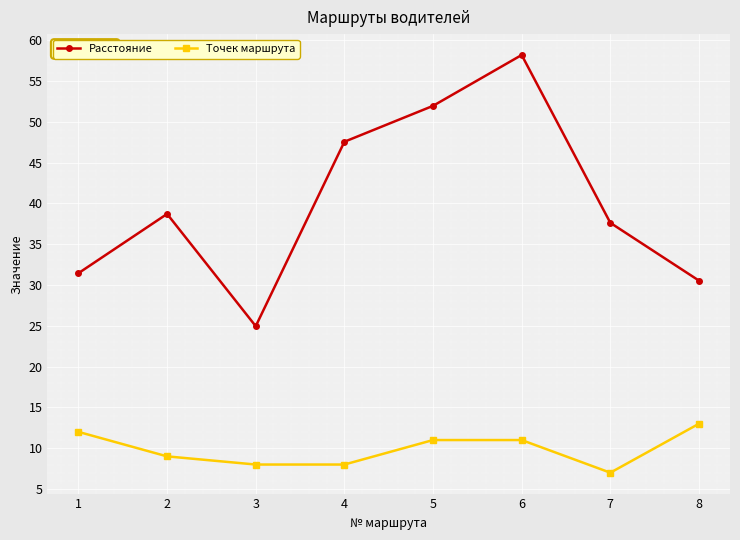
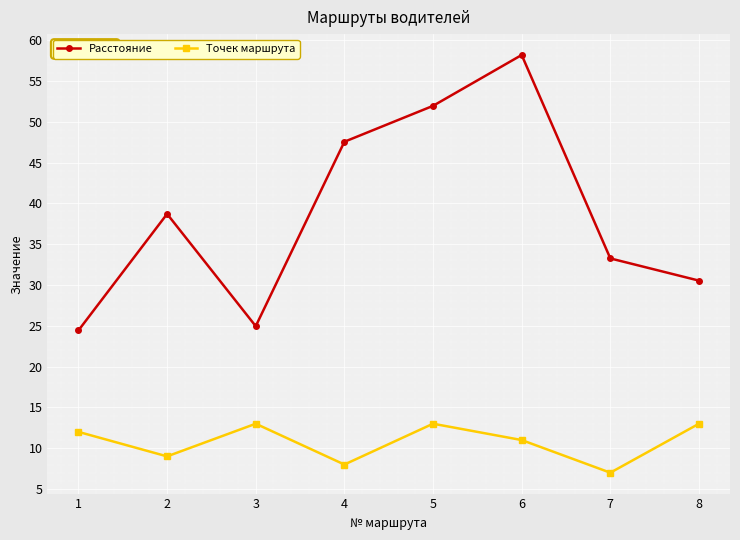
Расстояние, 1: 31 -> 24
Точек маршрута, 3: 8 -> 13
Точек маршрута, 5: 11 -> 13
Расстояние, 7: 38 -> 33
